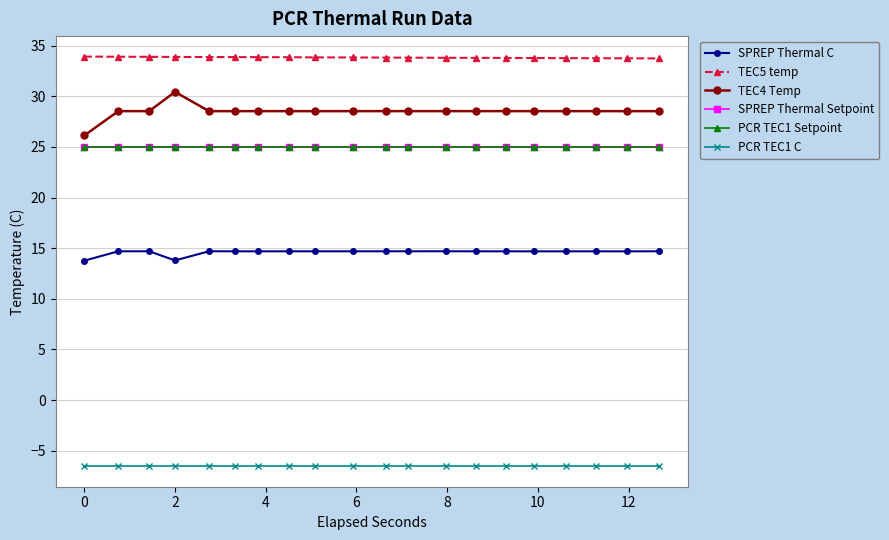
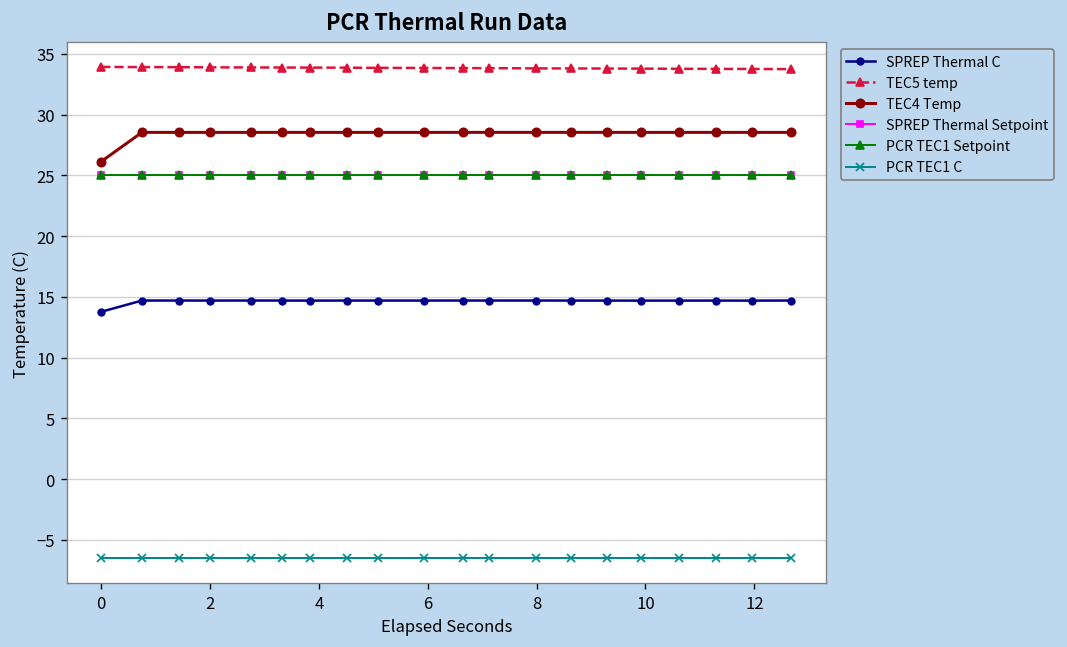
SPREP Thermal C, 2: 13.8 -> 14.7
TEC4 Temp, 2: 30.4 -> 28.5
